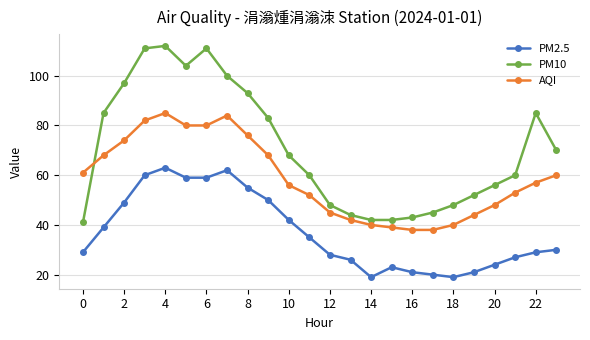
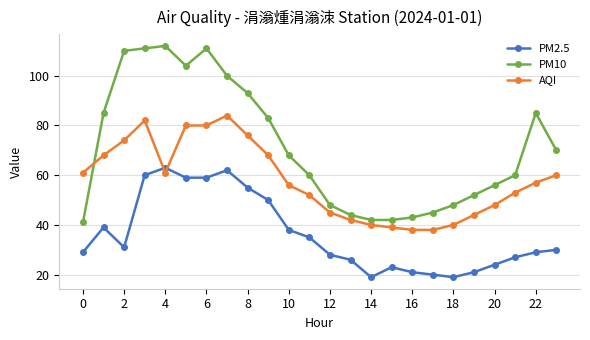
PM2.5, 2: 49 -> 31
PM10, 2: 97 -> 110
AQI, 4: 85 -> 61
PM2.5, 10: 42 -> 38
